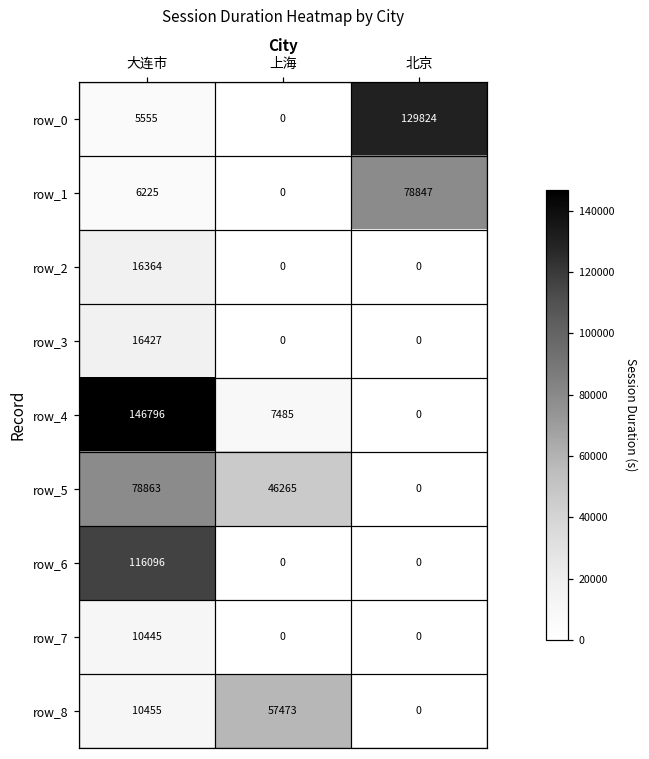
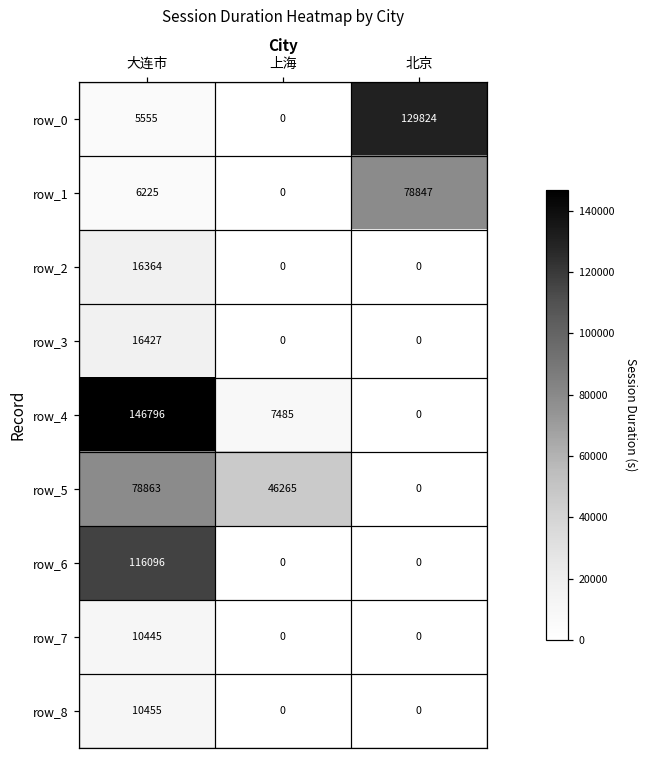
row_8, 上海: 57473 -> 0
